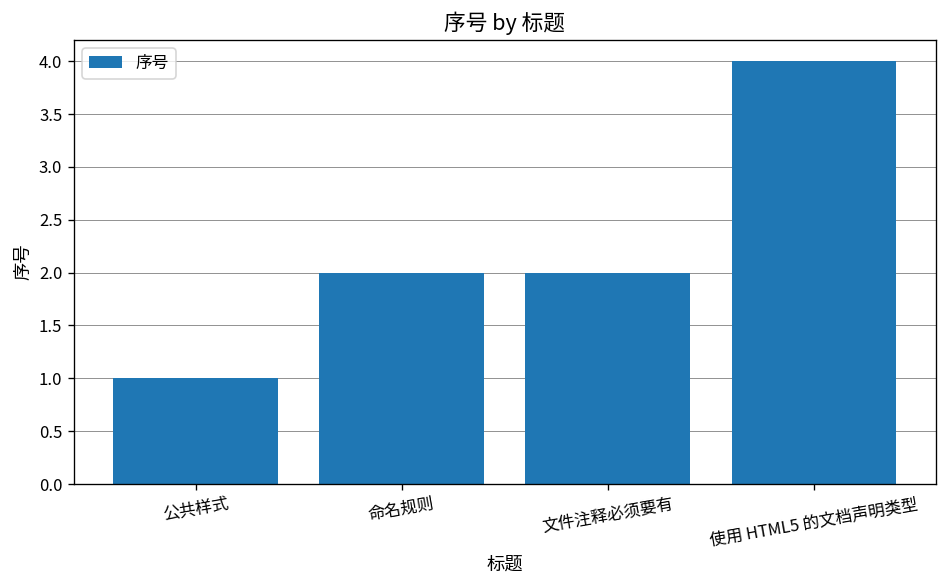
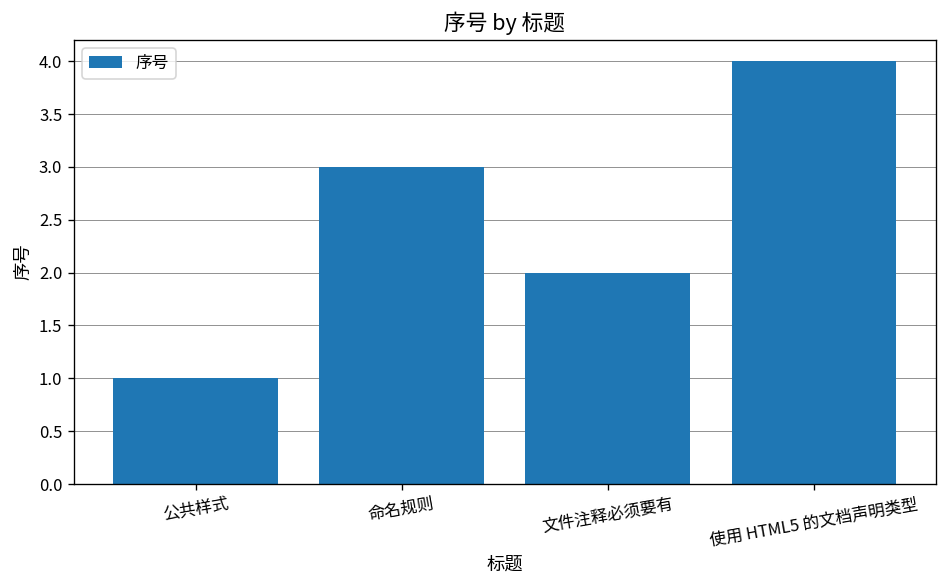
命名规则: 2 -> 3
